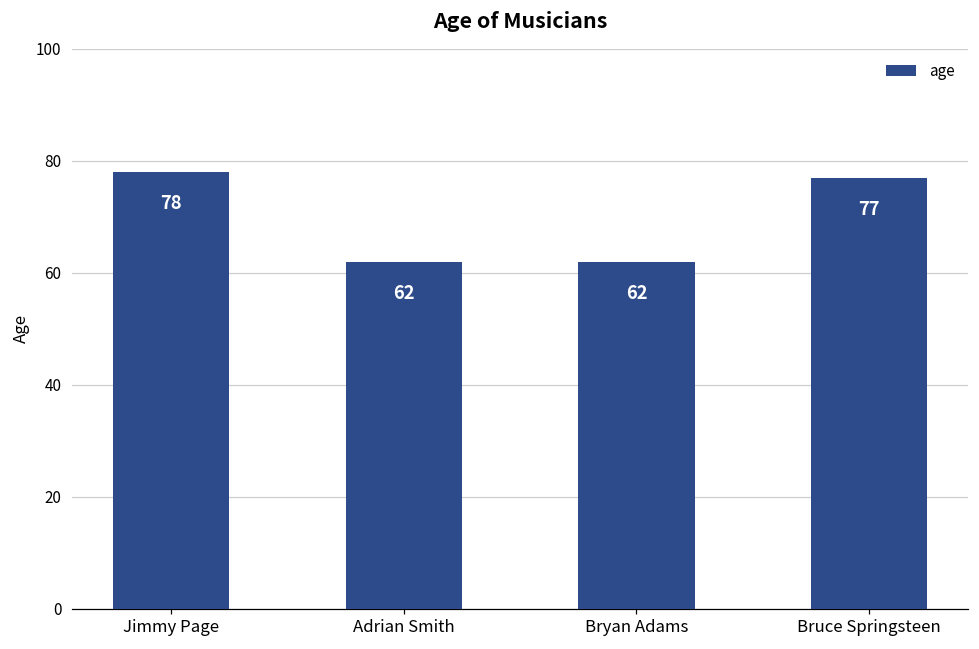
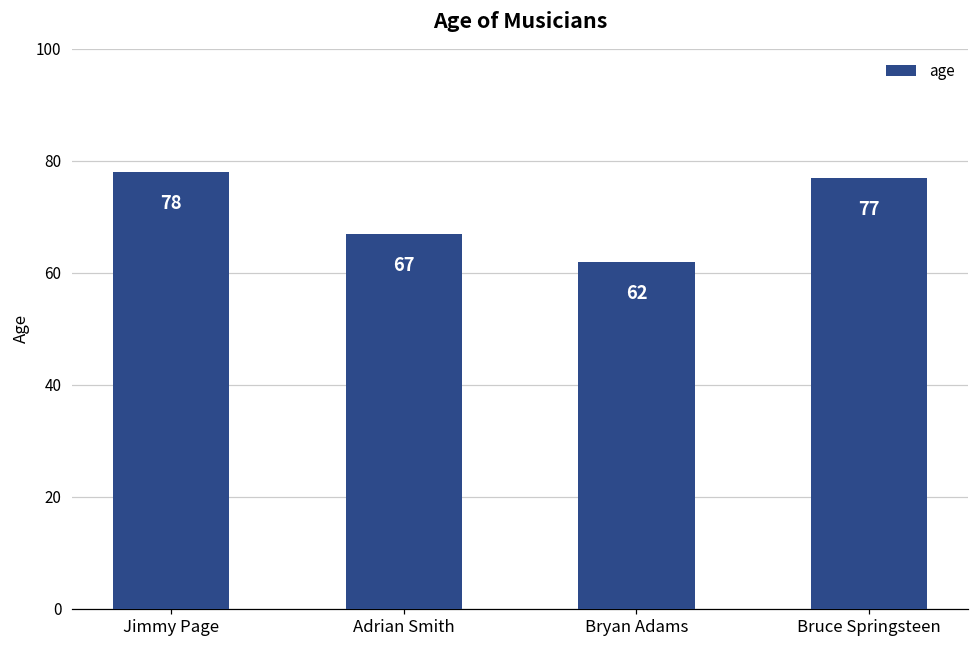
Adrian Smith: 62 -> 67
